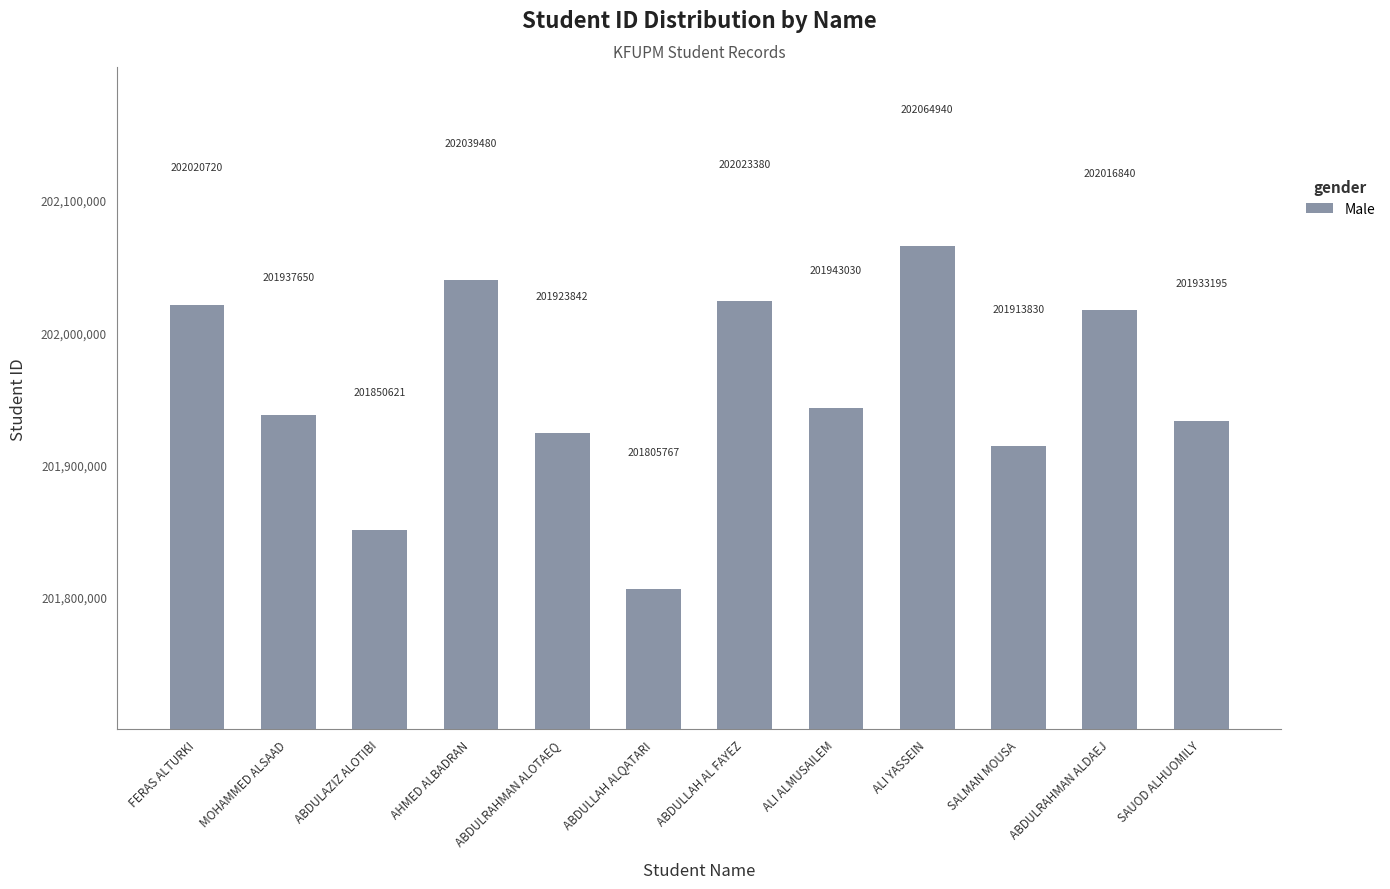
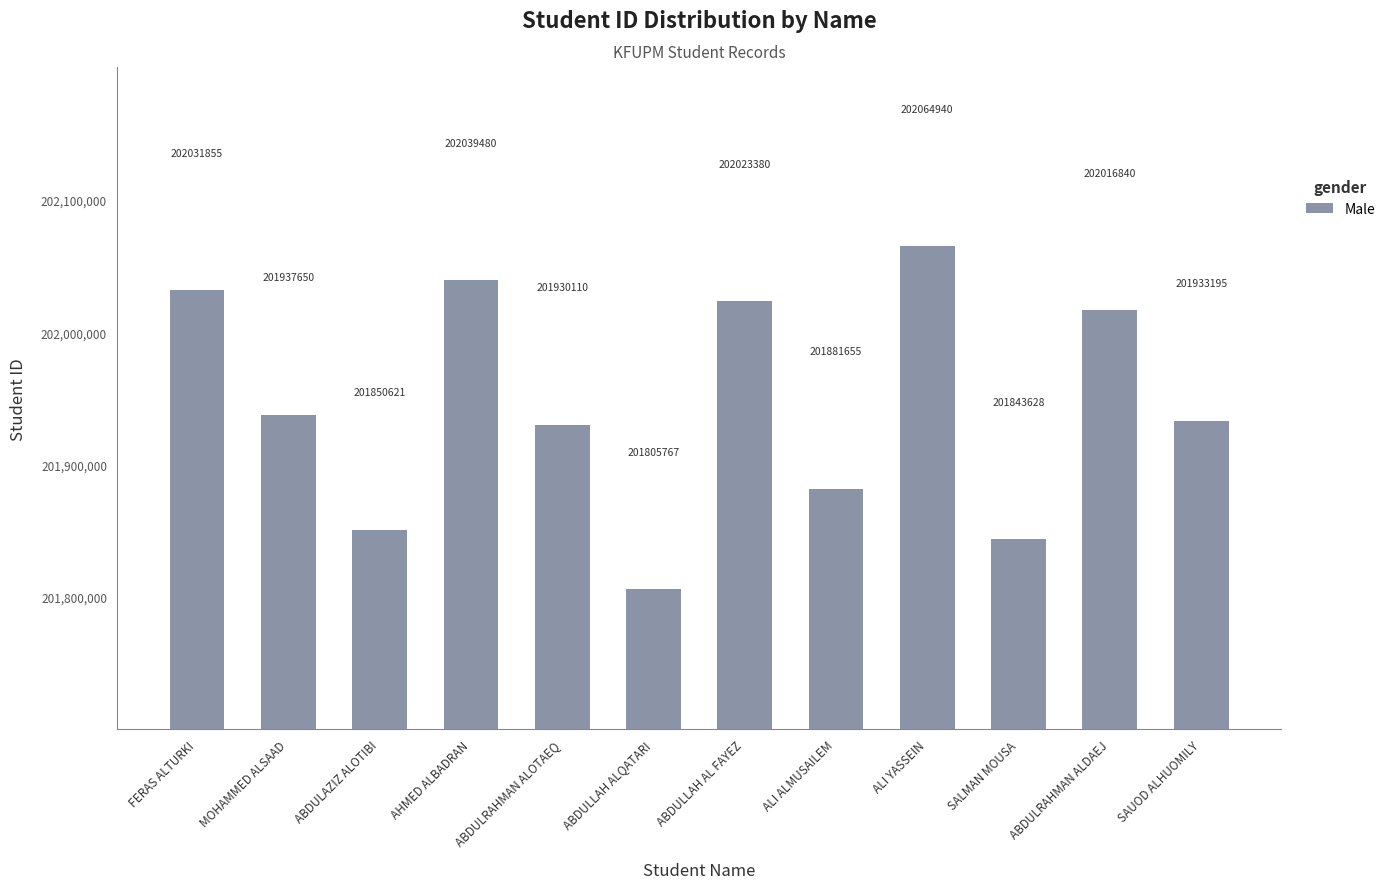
FERAS ALTURKI: 202020720 -> 202031855
ABDULRAHMAN ALOTAEQ: 201923842 -> 201930110
ALI ALMUSAILEM: 201943030 -> 201881655
SALMAN MOUSA: 201913830 -> 201843628
